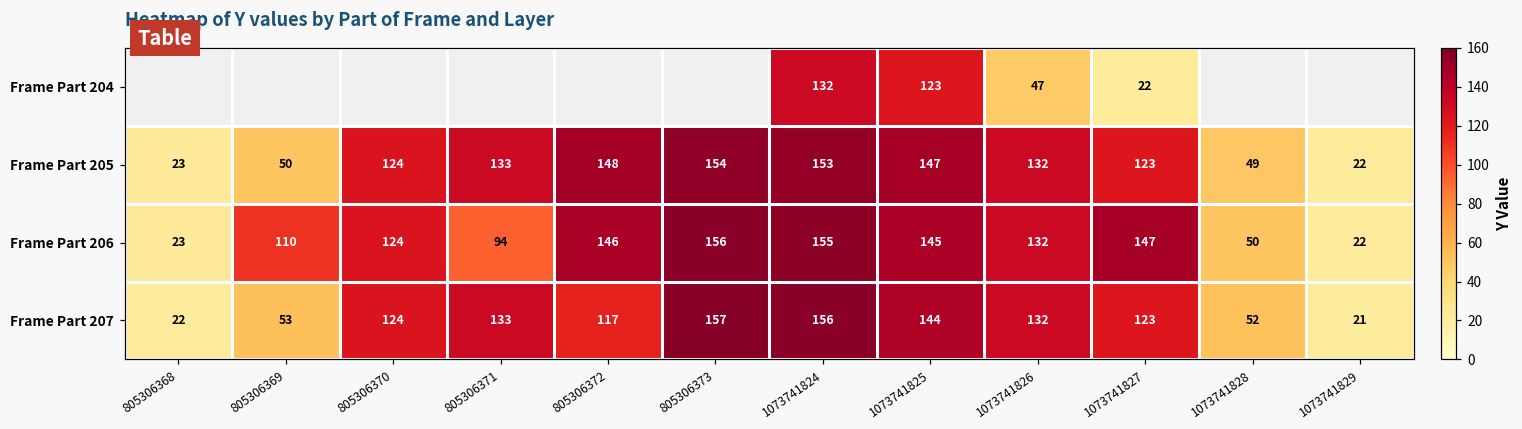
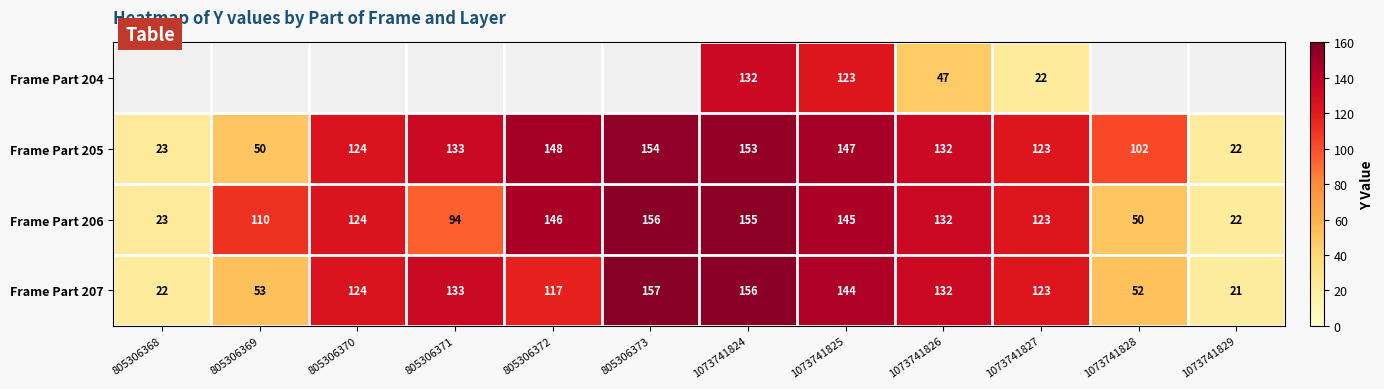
Frame Part 205, 1073741828: 49 -> 102
Frame Part 206, 1073741827: 147 -> 123
